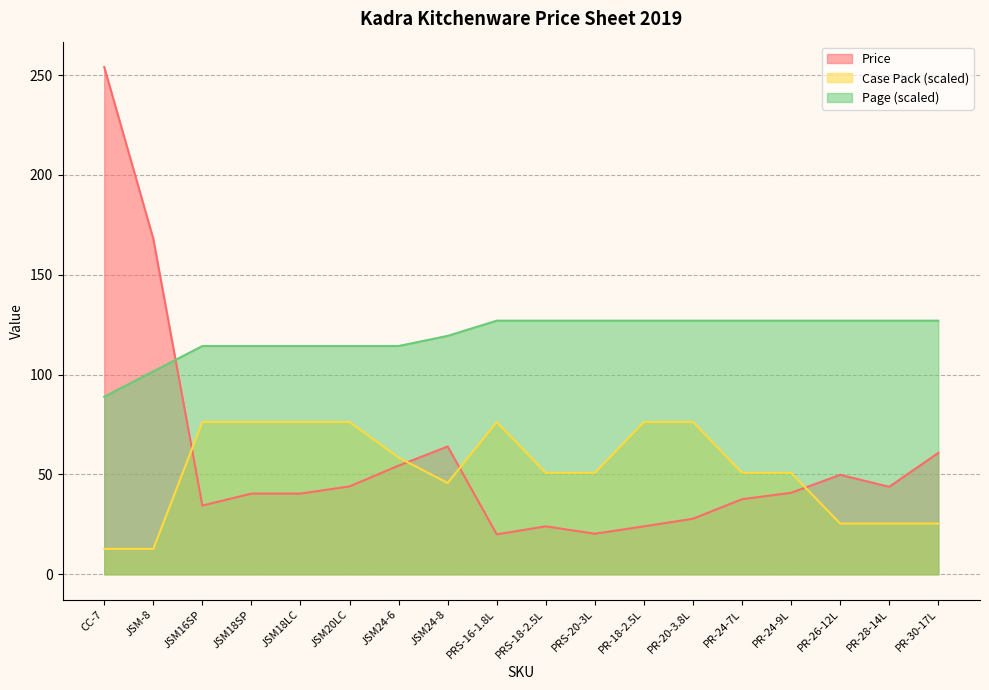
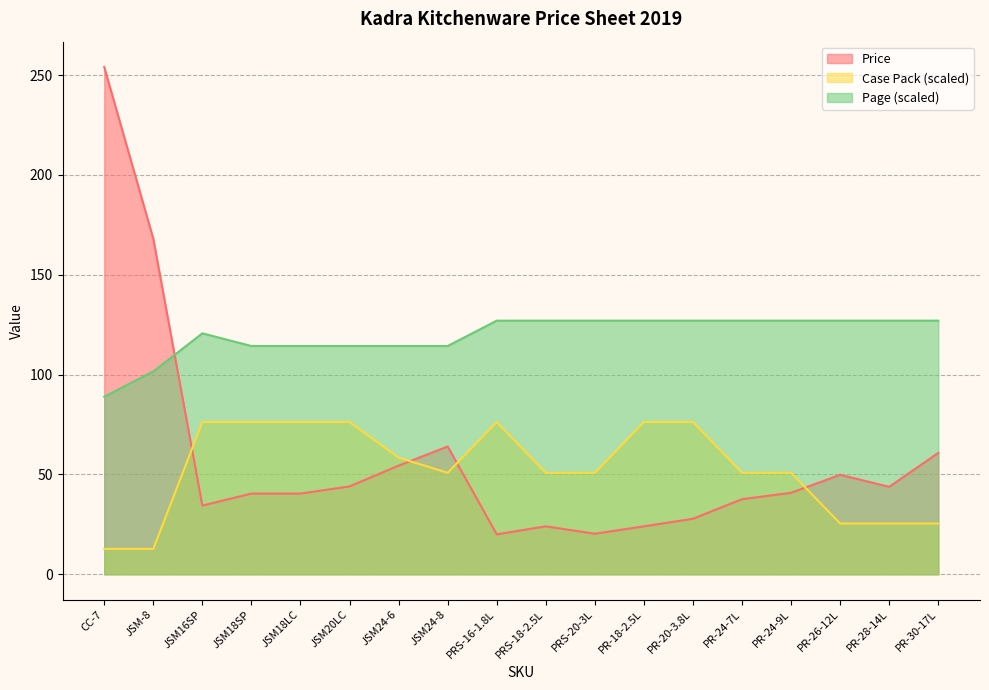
Page (scaled), JSM16SP: 114 -> 121
Case Pack (scaled), JSM24-8: 46 -> 51
Page (scaled), JSM24-8: 119 -> 114
